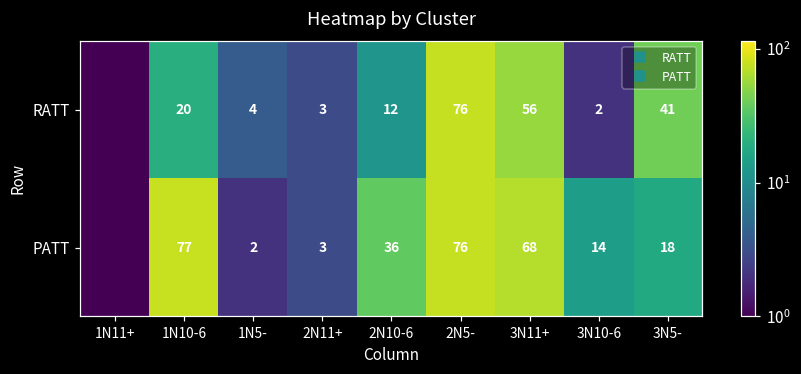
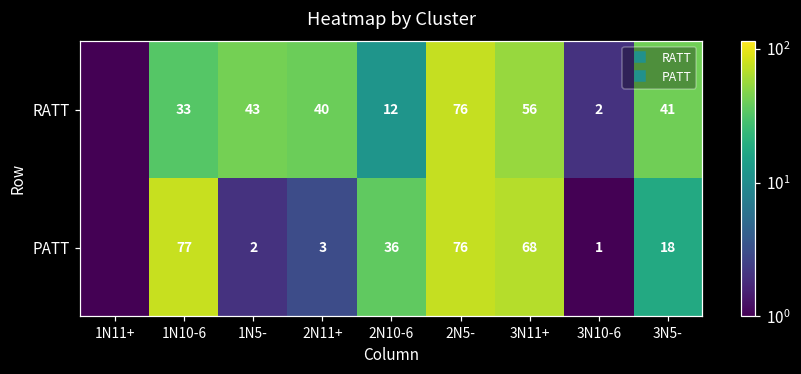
RATT, 1N10-6: 20 -> 33
RATT, 1N5-: 4 -> 43
RATT, 2N11+: 3 -> 40
PATT, 3N10-6: 14 -> 1
